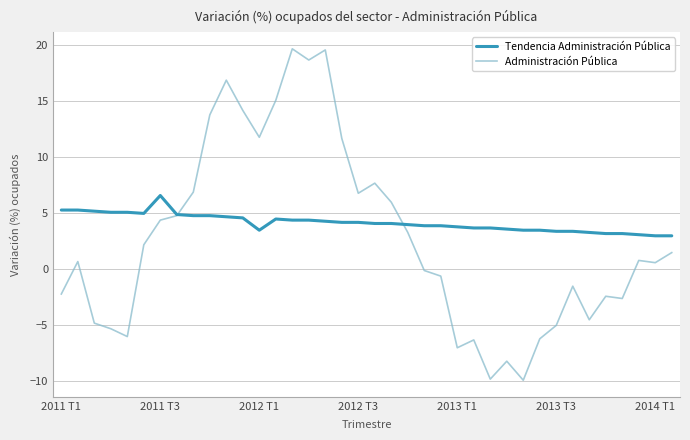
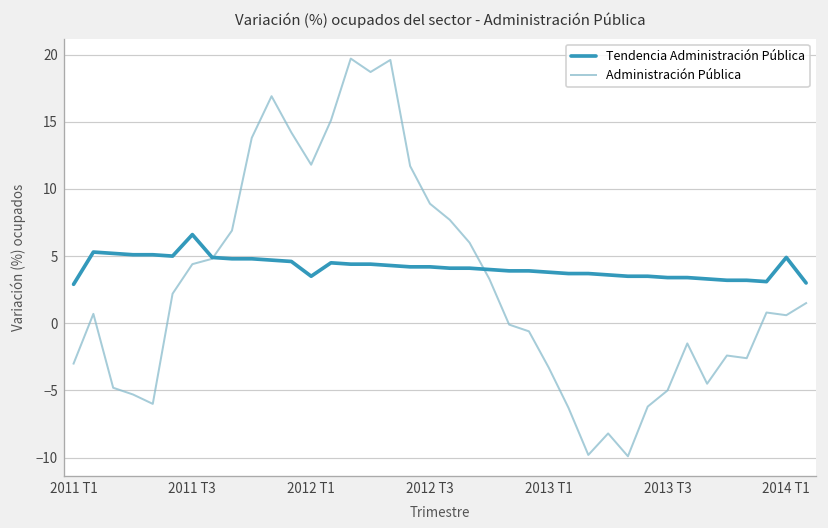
Tendencia Administración Pública, 2011 T1: 5.3 -> 2.9
Administración Pública, 2011 T1: -2.2 -> -3.0
Administración Pública, 2012 T3: 6.8 -> 8.9
Administración Pública, 2013 T1: -7.0 -> -3.3
Tendencia Administración Pública, 2014 T1: 3.0 -> 4.9
